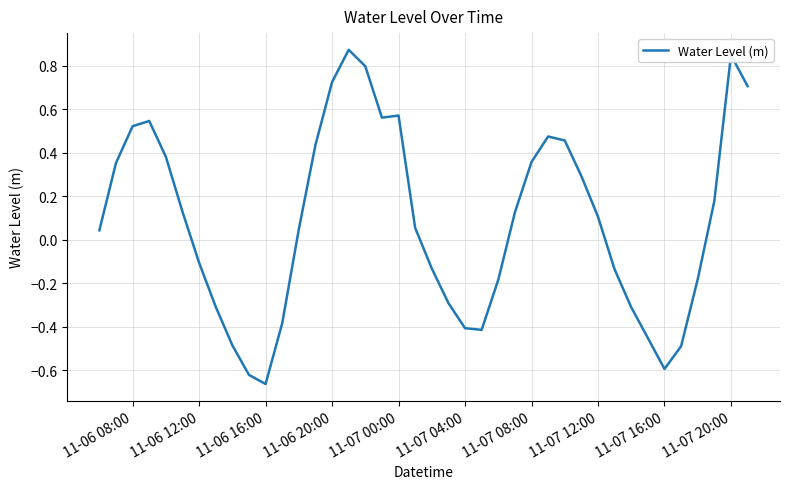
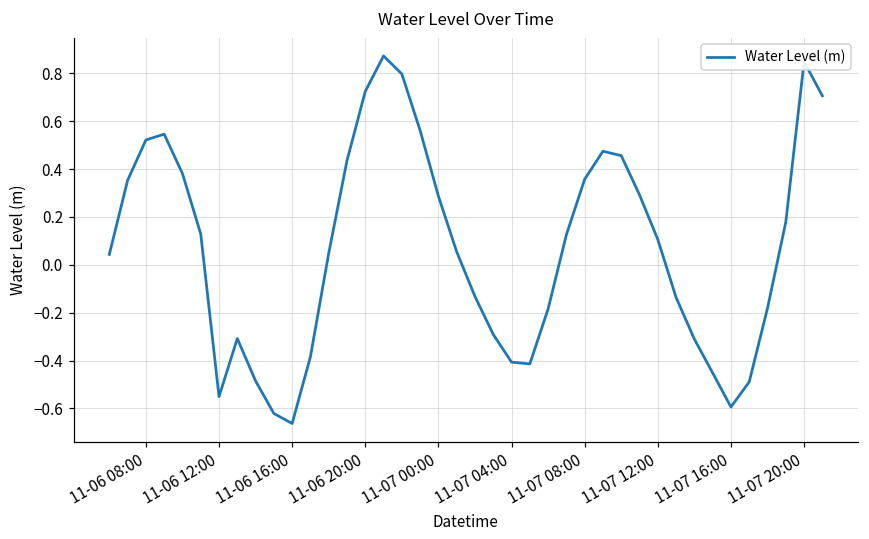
11-06 12:00: -0.11 -> -0.55
11-07 00:00: 0.57 -> 0.29
